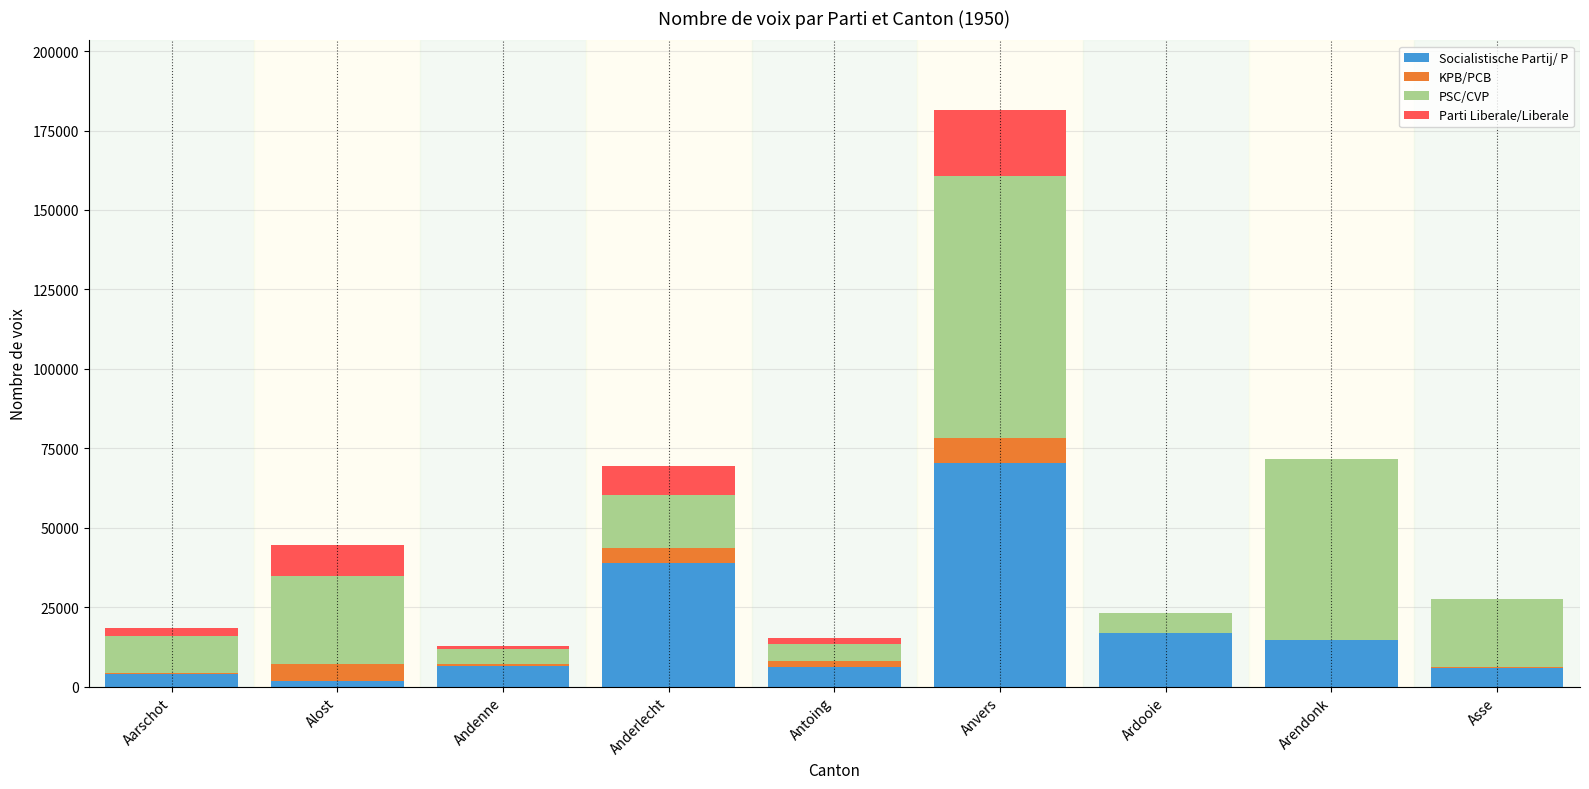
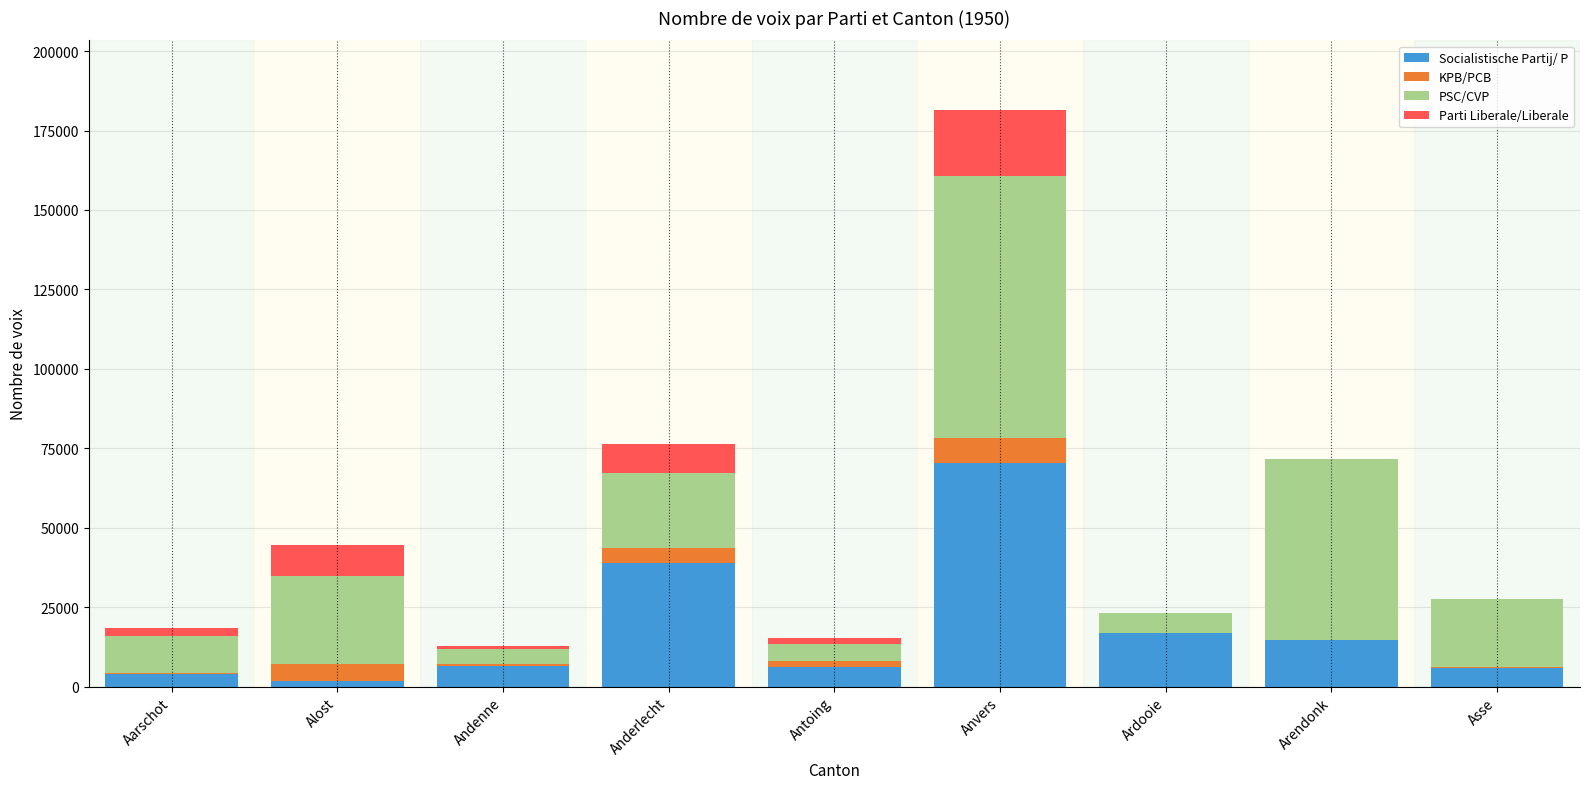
PSC/CVP, Anderlecht: 17000 -> 24000
